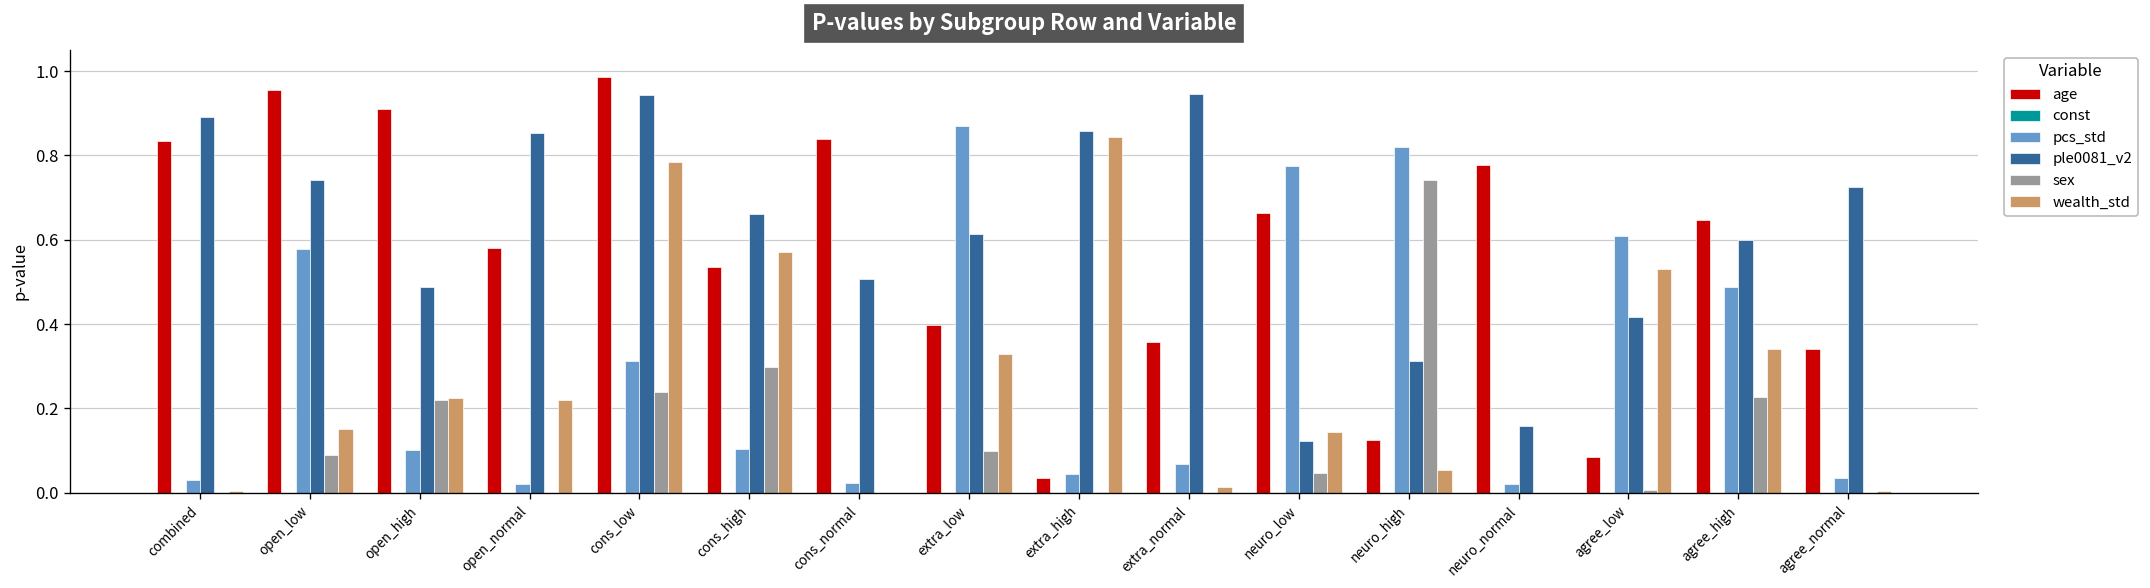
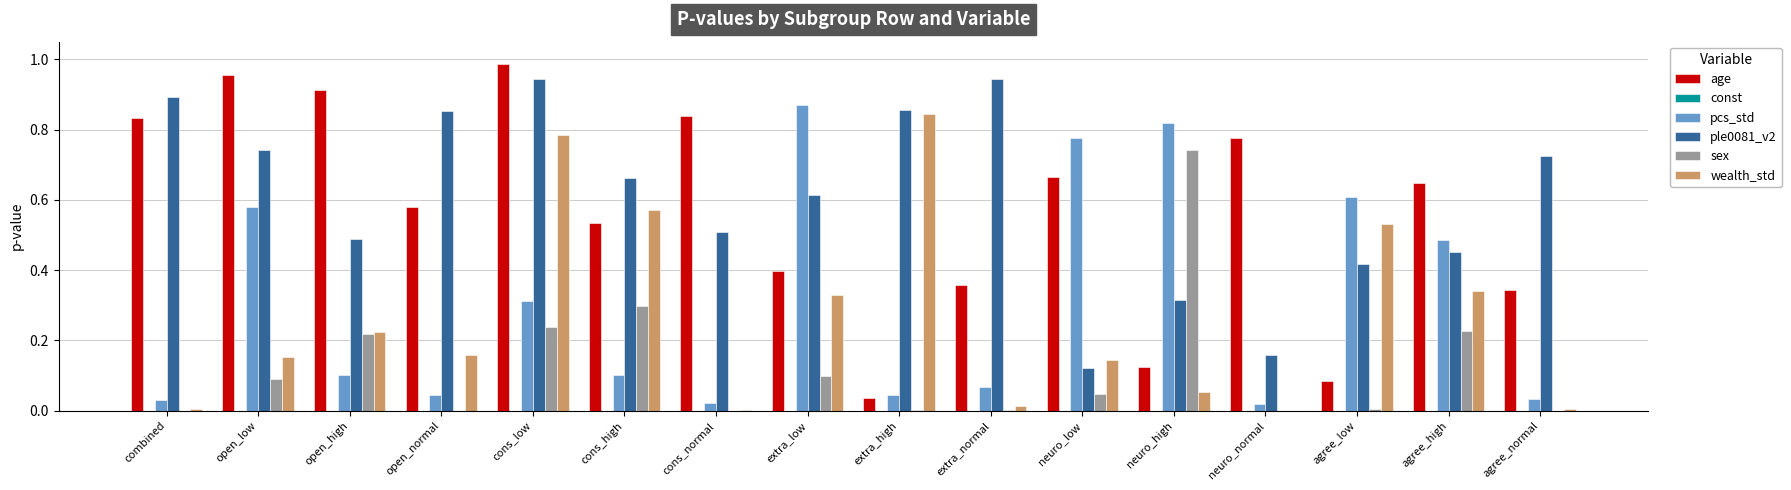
pcs_std, open_normal: 0.02 -> 0.04
wealth_std, open_normal: 0.22 -> 0.16
ple0081_v2, agree_high: 0.60 -> 0.45
